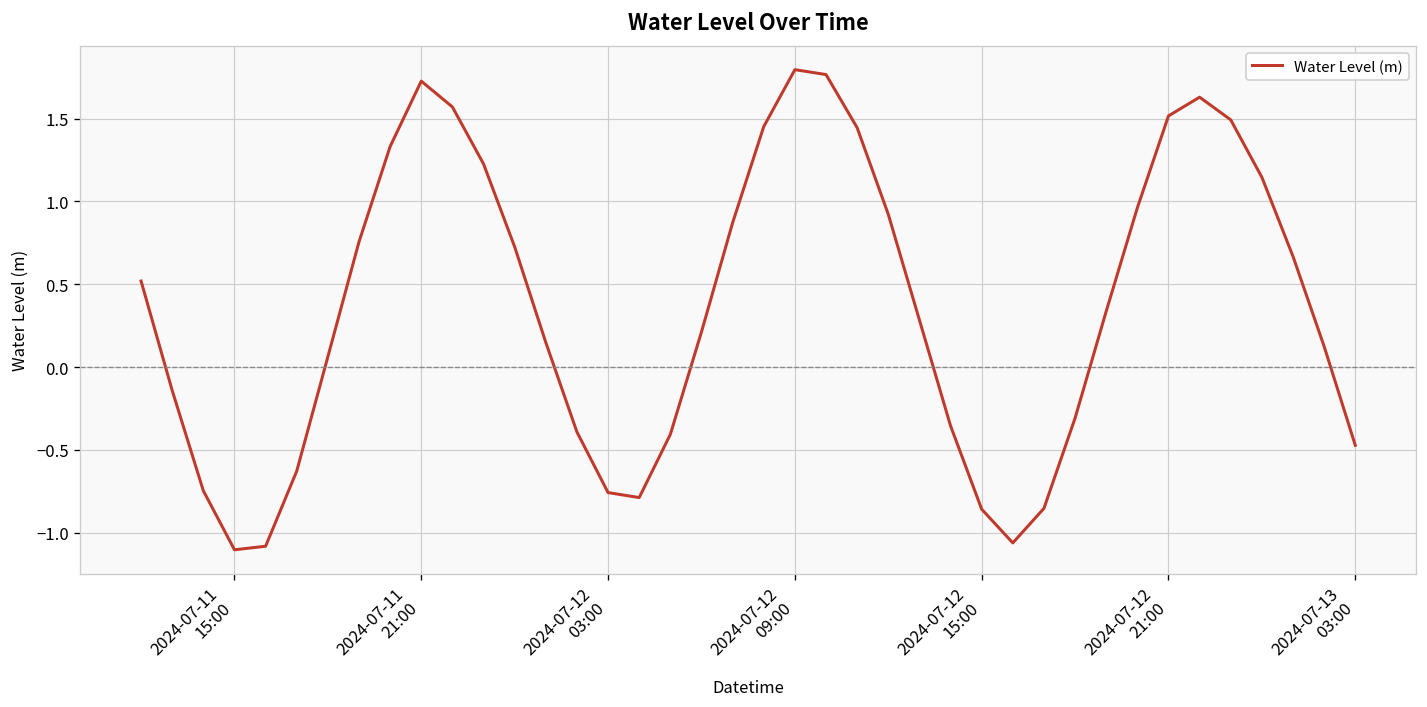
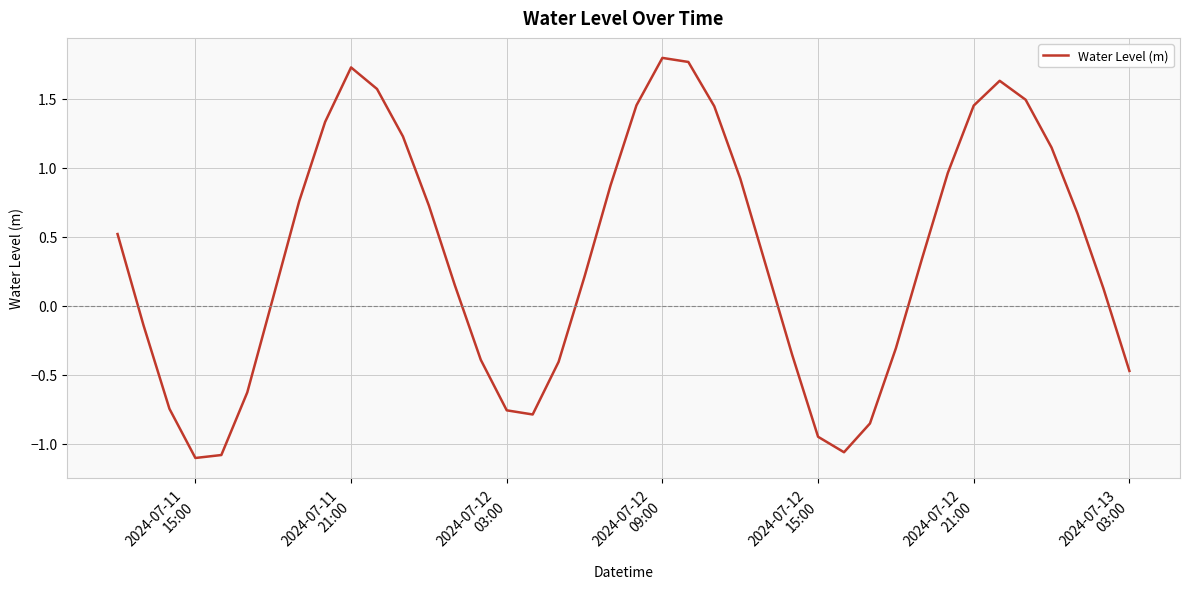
2024-07-12 15:00: -0.86 -> -0.95
2024-07-12 21:00: 1.52 -> 1.45
